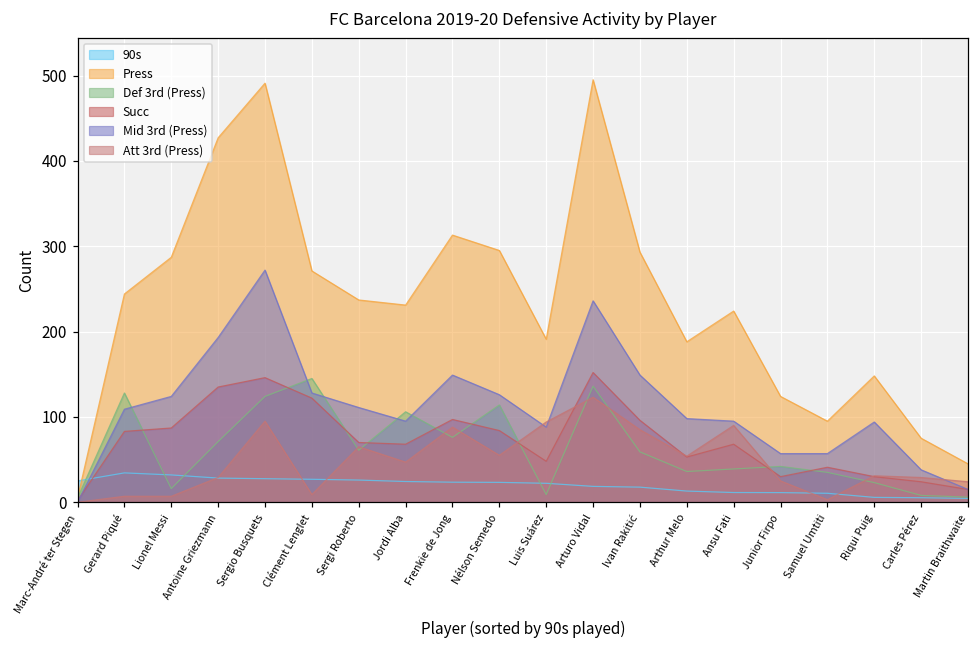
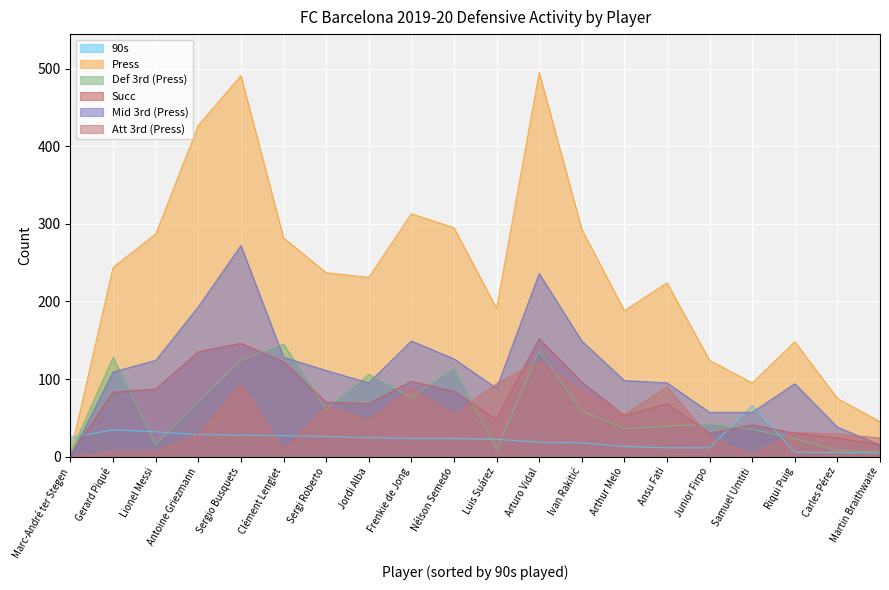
Press, Clément Lenglet: 270 -> 280
90s, Samuel Umtiti: 10 -> 70
